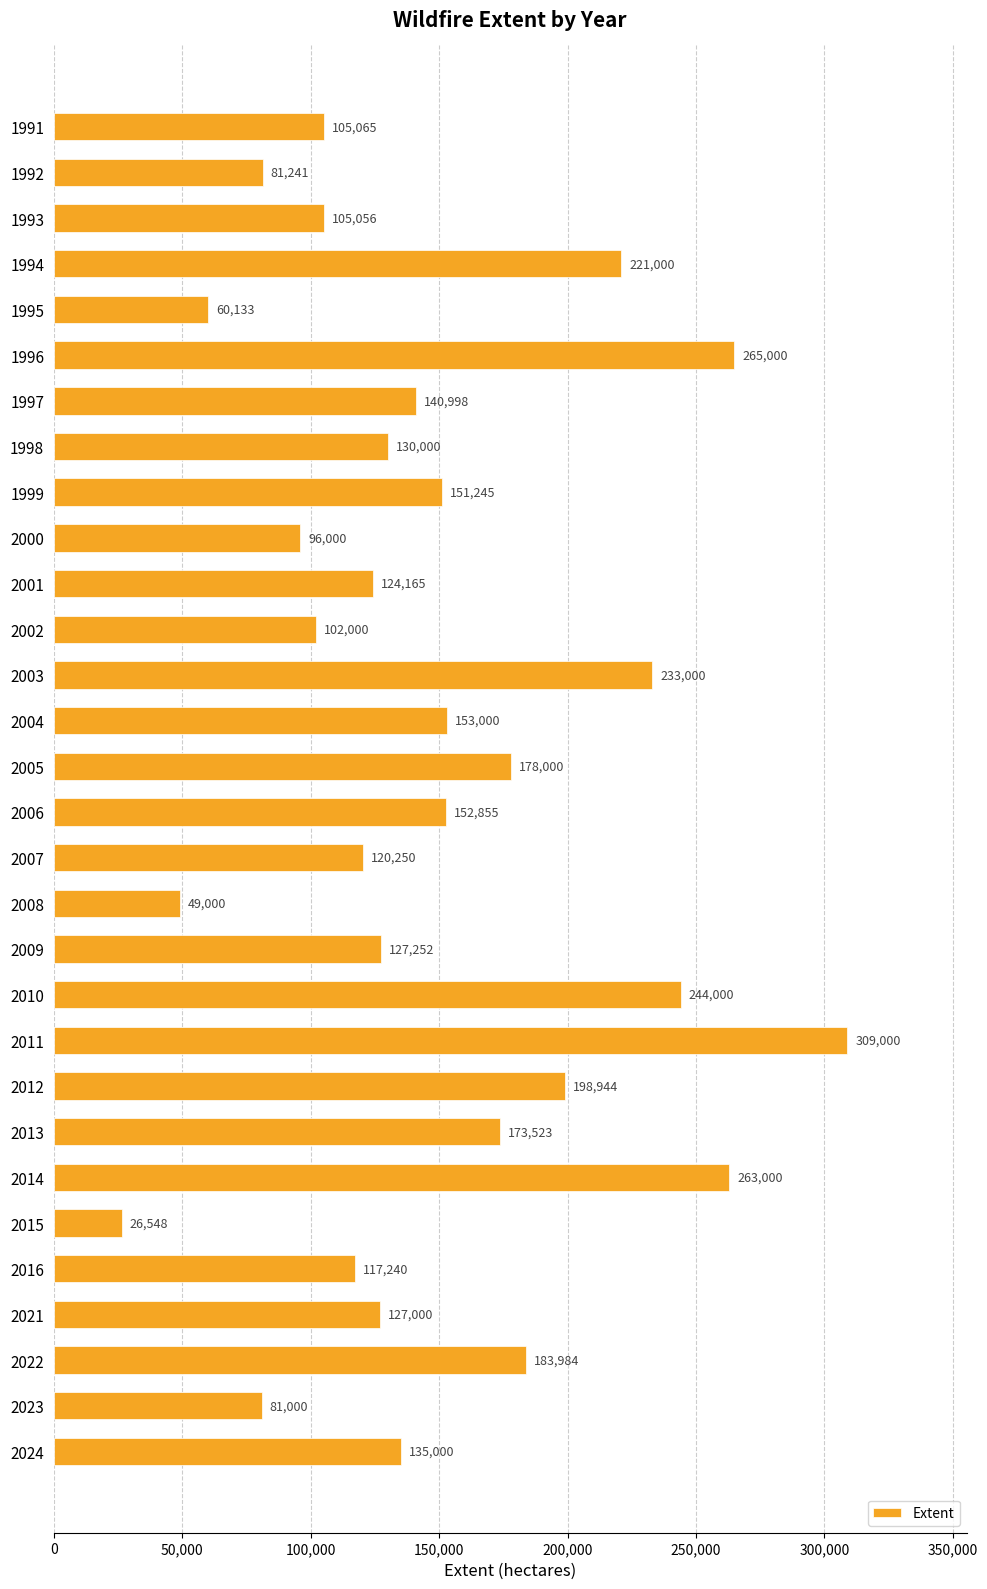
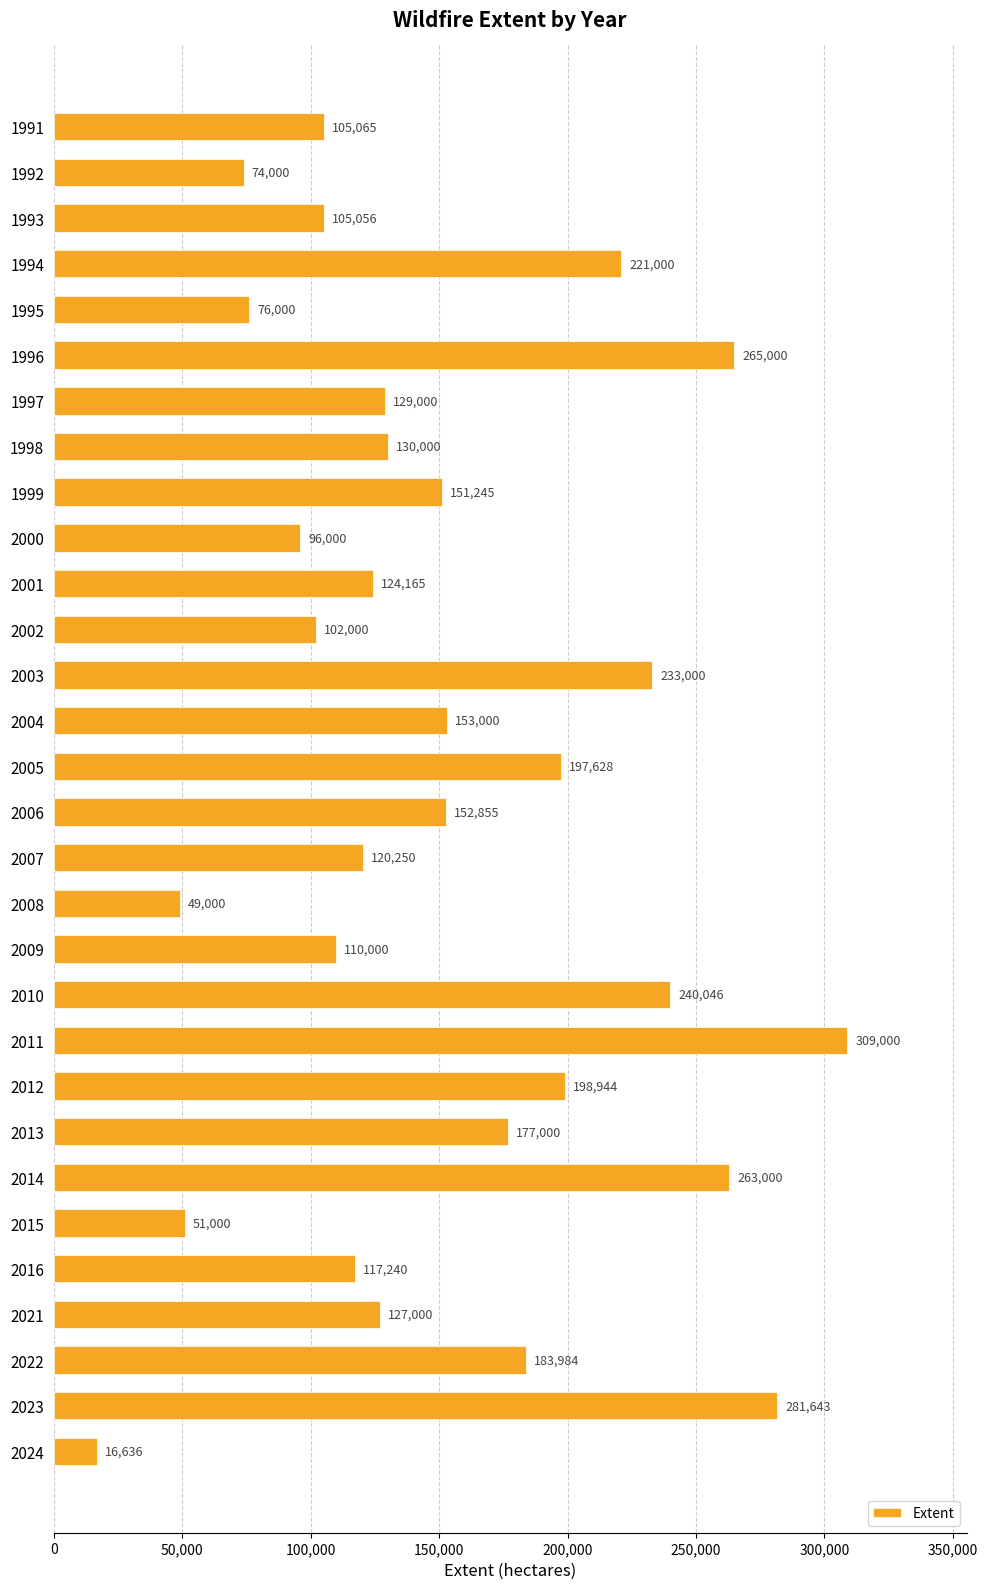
1992: 81,241 -> 74,000
1995: 60,133 -> 76,000
1997: 140,998 -> 129,000
2005: 178,000 -> 197,628
2009: 127,252 -> 110,000
2010: 244,000 -> 240,046
2013: 173,523 -> 177,000
2015: 26,548 -> 51,000
2023: 81,000 -> 281,643
2024: 135,000 -> 16,636
